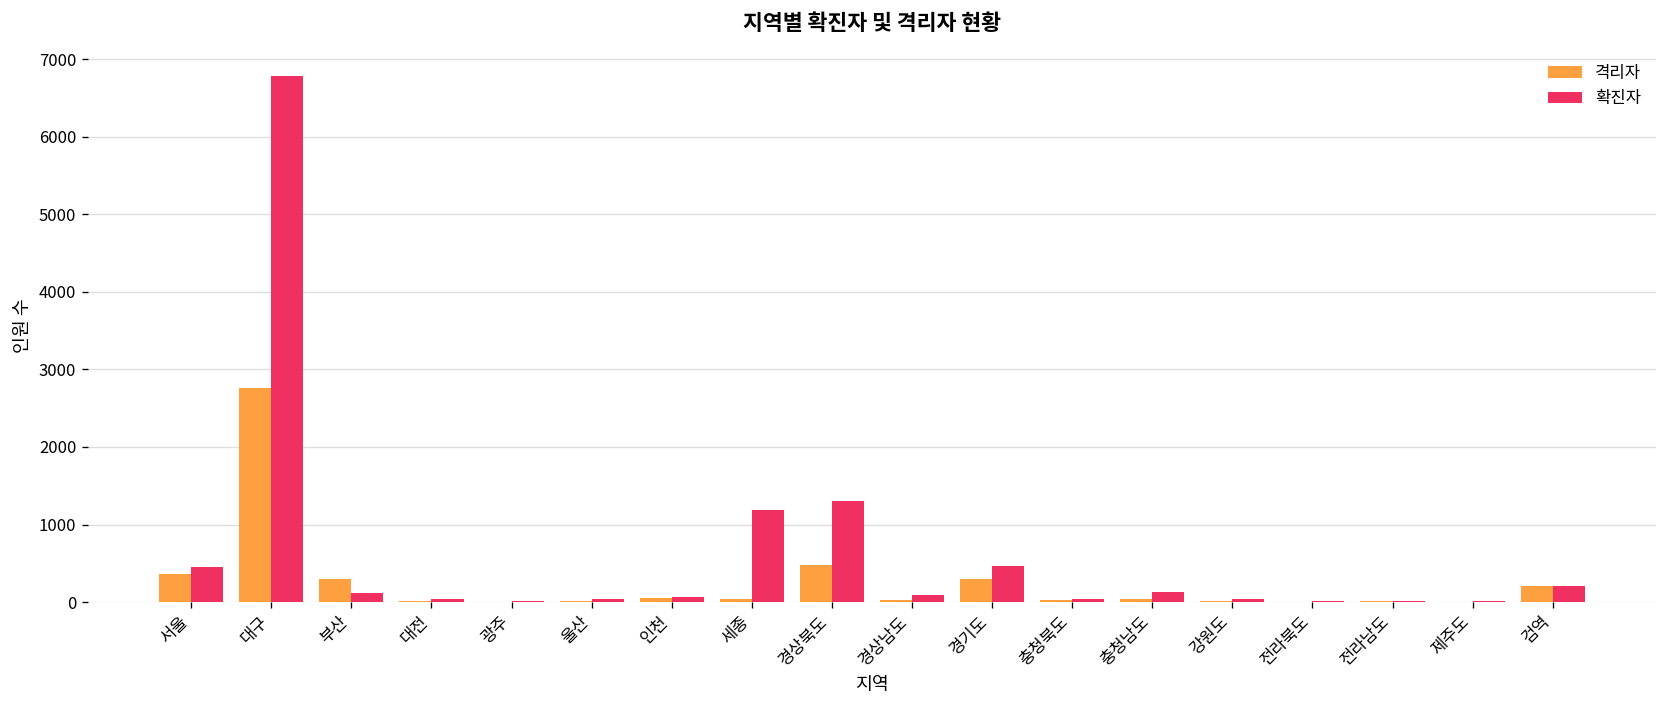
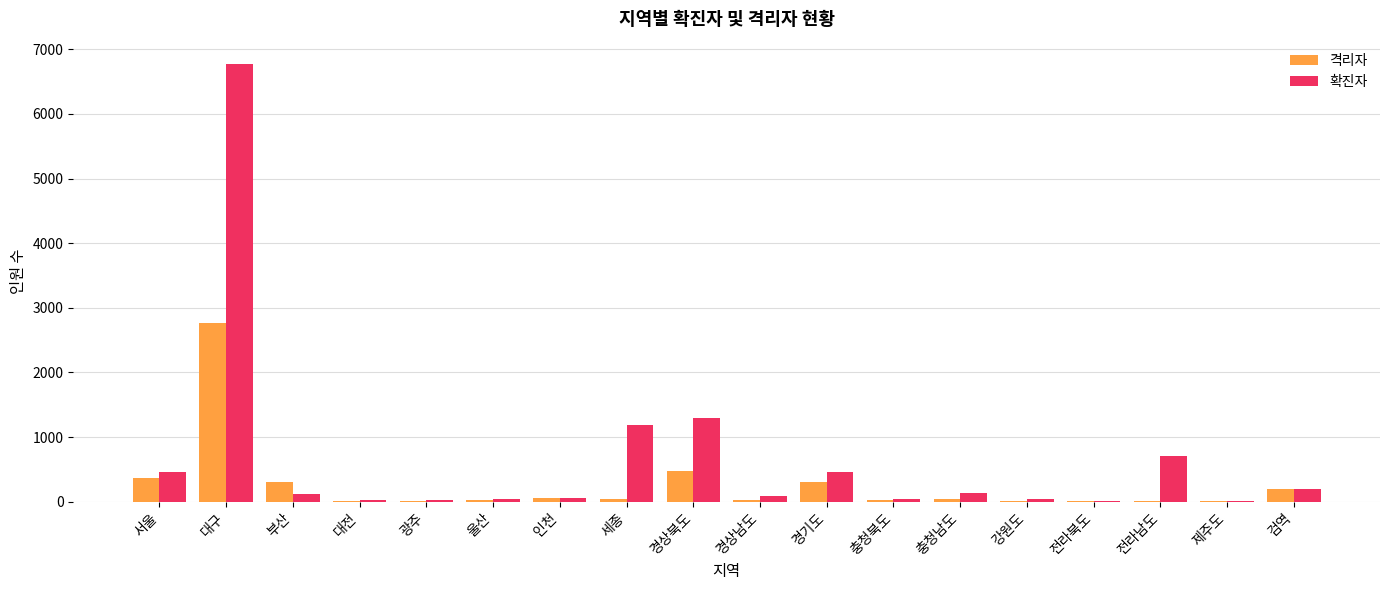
확진자, 전라남도: 0 -> 700
